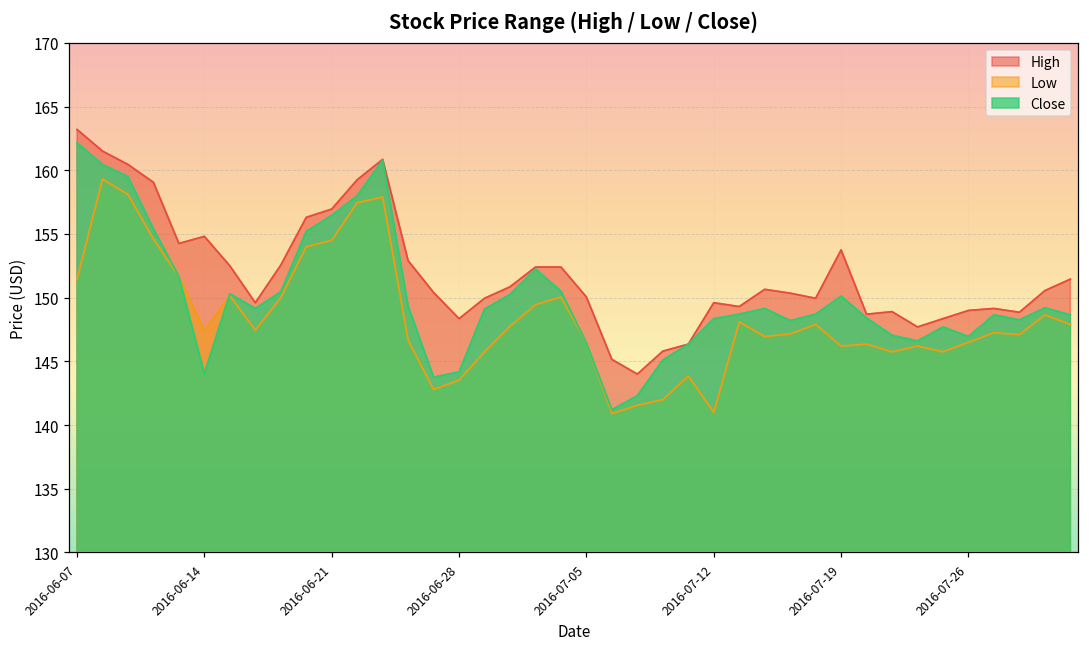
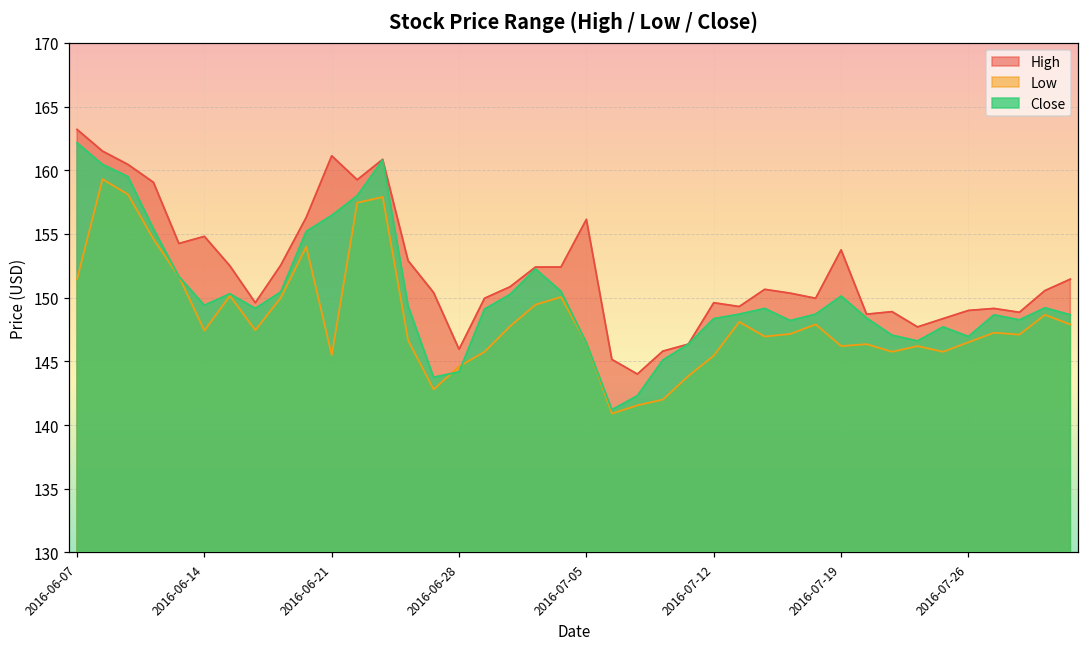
Close, 2016-06-14: 144.0 -> 149.4
High, 2016-06-21: 156.9 -> 161.1
Low, 2016-06-21: 154.5 -> 145.5
High, 2016-06-28: 148.4 -> 145.9
Low, 2016-06-28: 143.5 -> 144.6
High, 2016-07-05: 150.1 -> 156.1
Low, 2016-07-12: 141.0 -> 145.4
